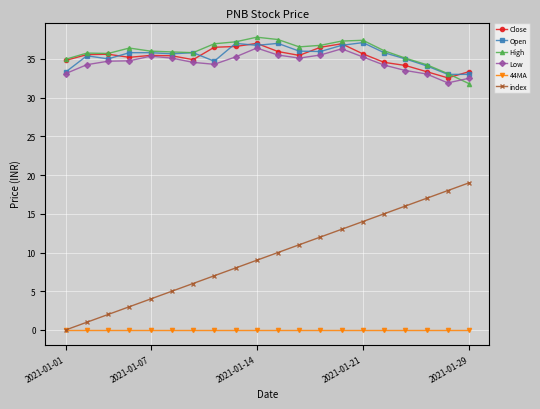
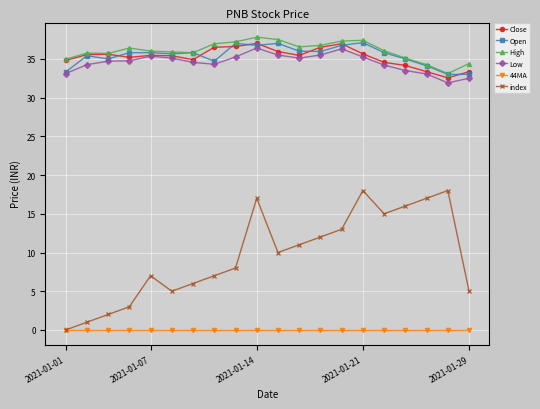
index, 2021-01-07: 4 -> 7
index, 2021-01-14: 9 -> 17
index, 2021-01-21: 14 -> 18
High, 2021-01-29: 32 -> 34
index, 2021-01-29: 19 -> 5
